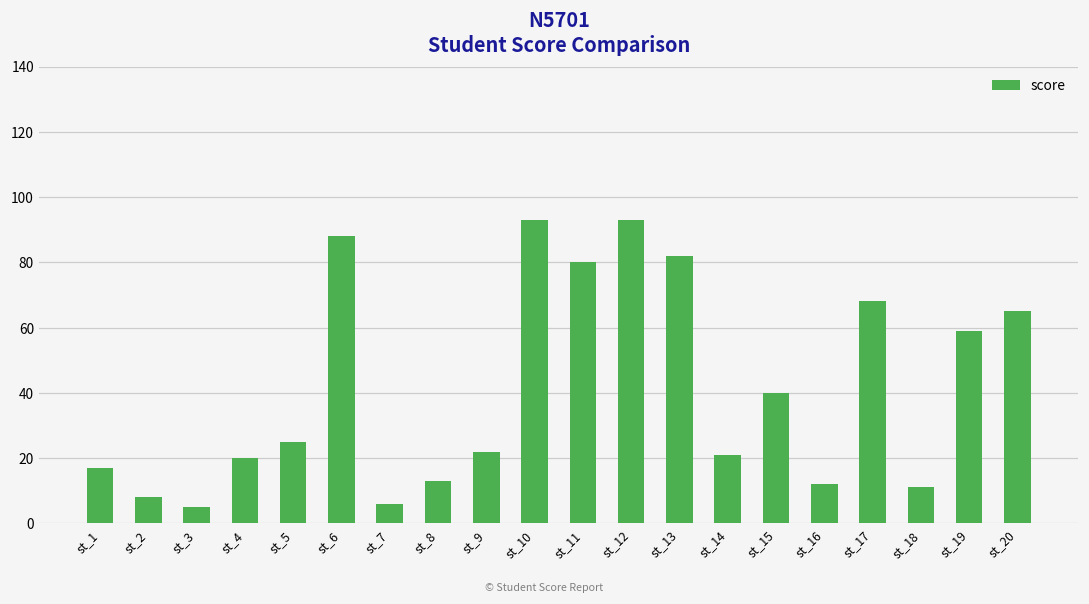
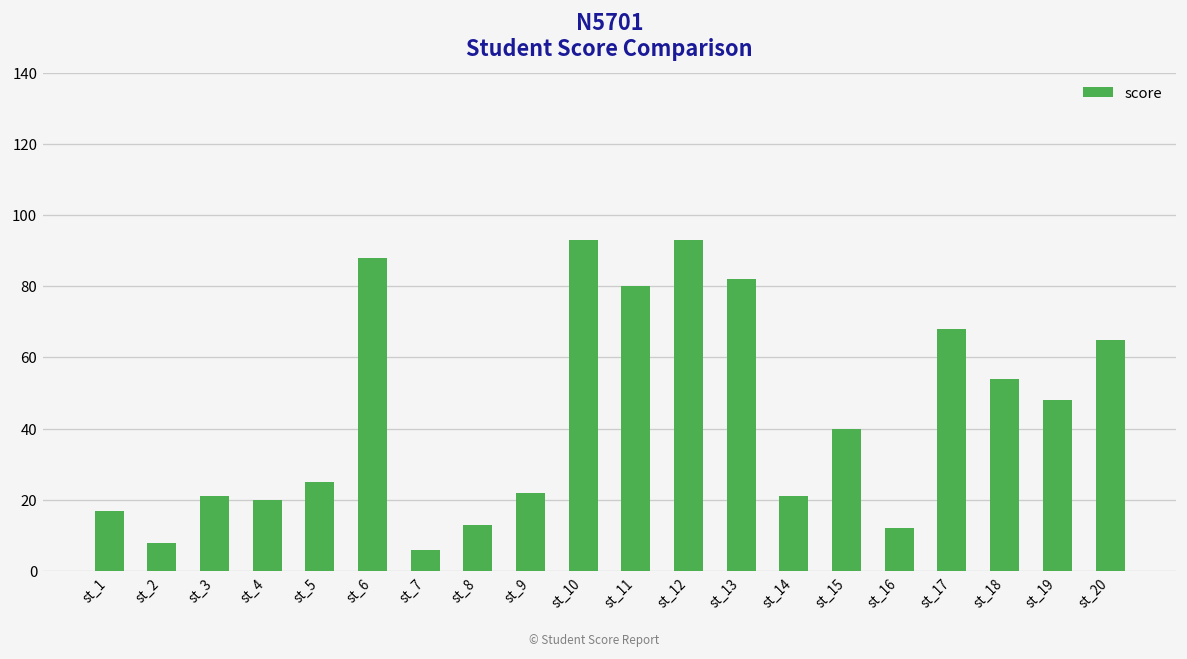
st_3: 5 -> 21
st_18: 11 -> 54
st_19: 59 -> 48
